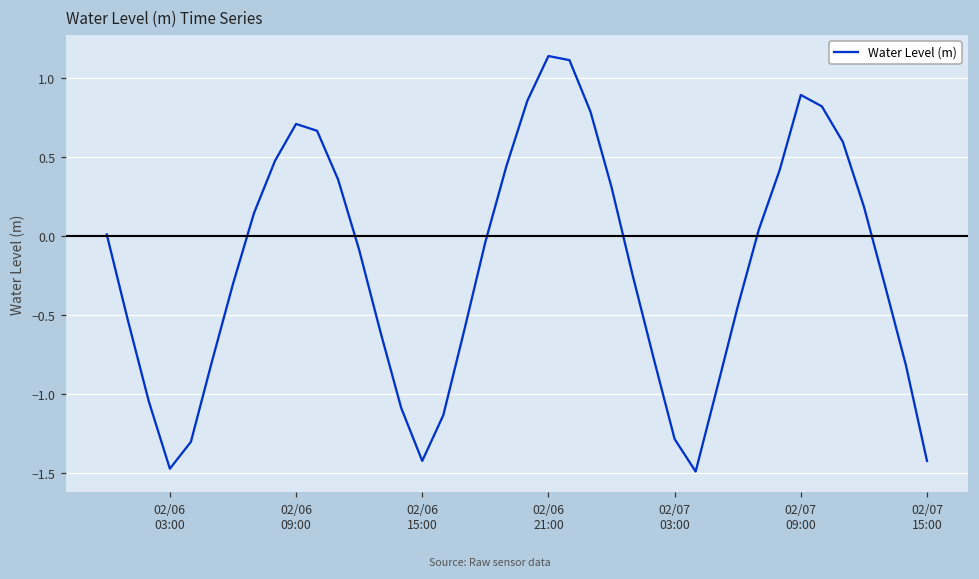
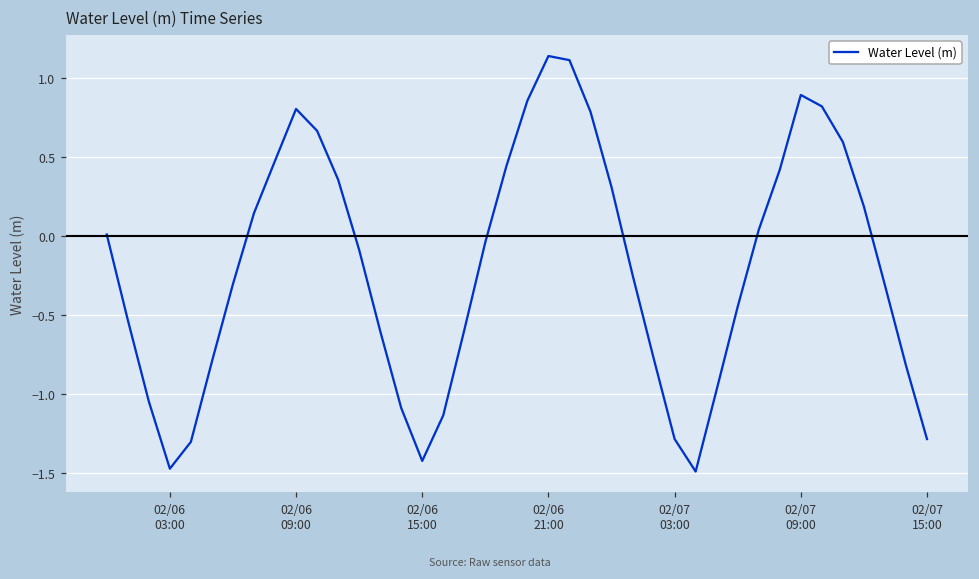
02/06 09:00: 0.71 -> 0.81
02/07 15:00: -1.42 -> -1.28
